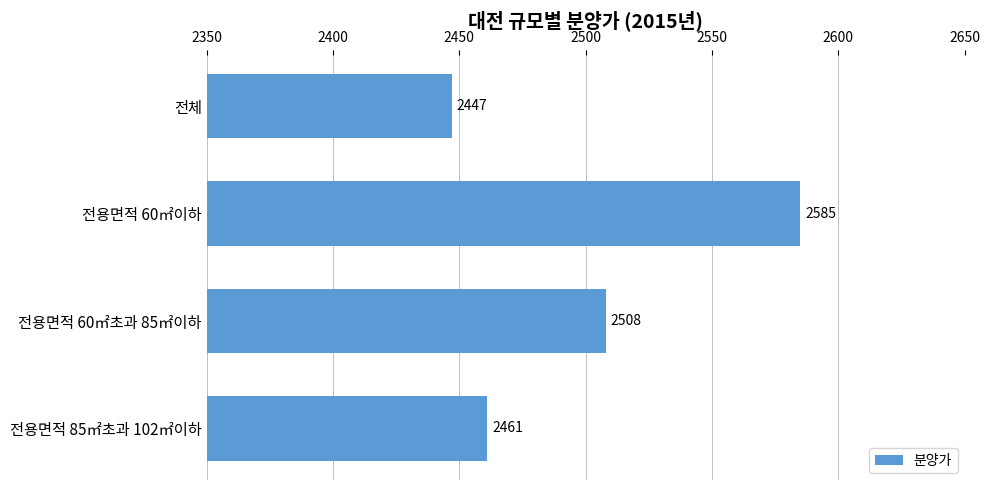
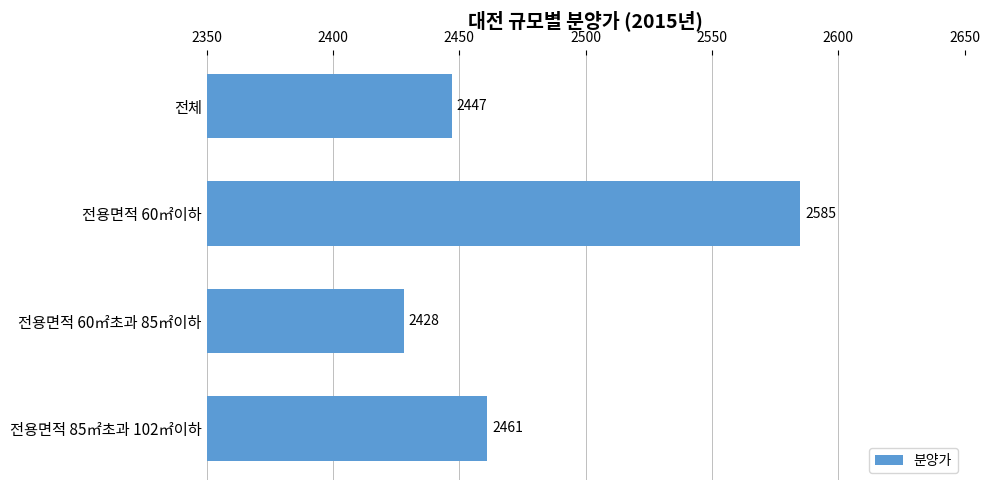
전용면적 60㎡초과 85㎡이하: 2508 -> 2428
